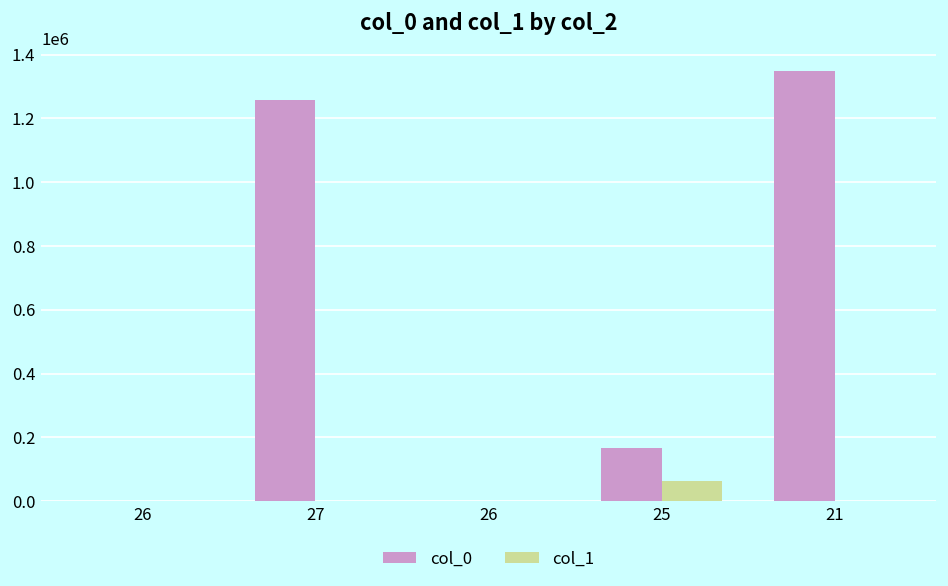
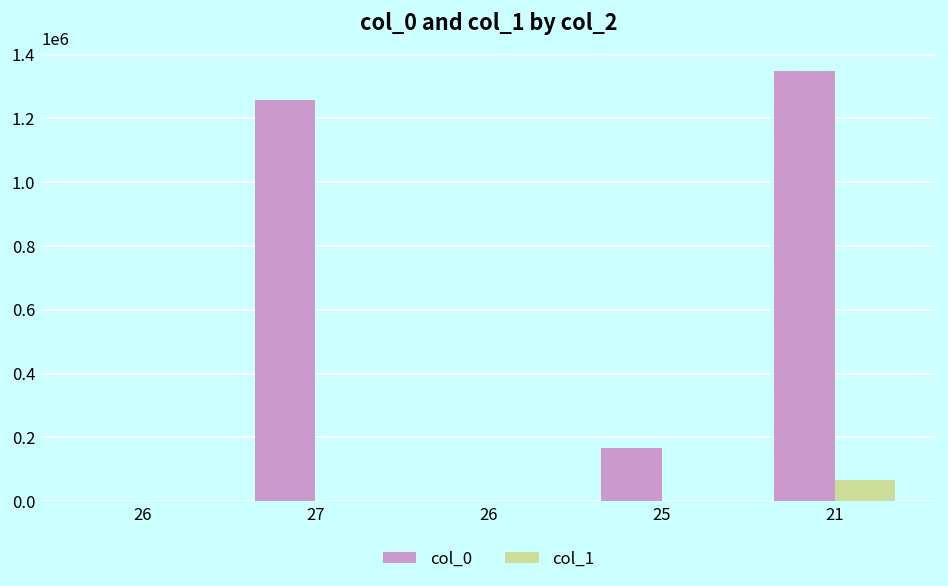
col_1, 25: 60000 -> 0
col_1, 21: 0 -> 70000
